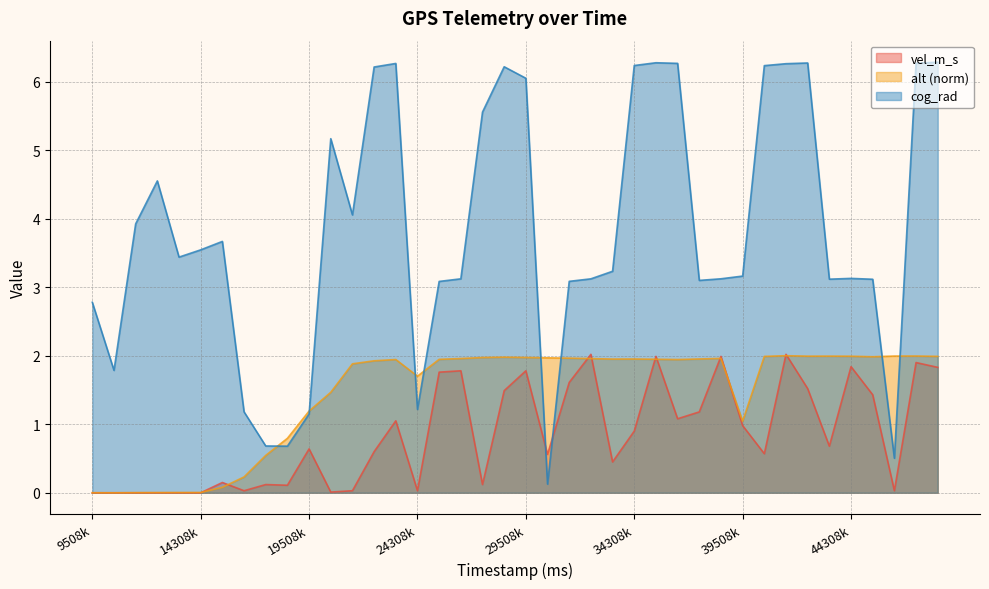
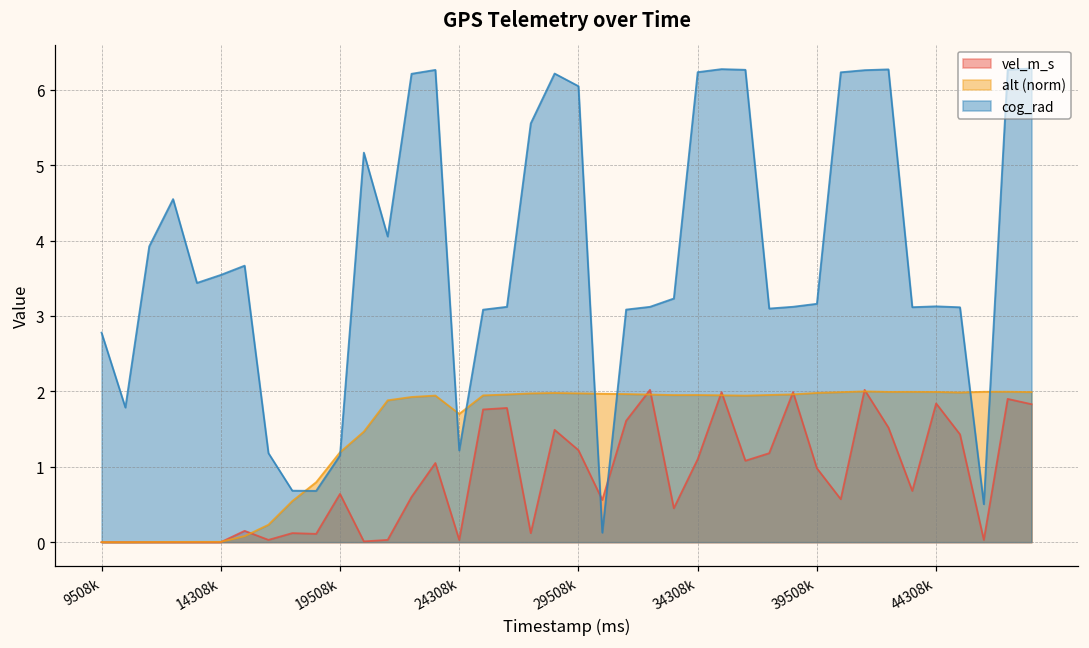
vel_m_s, 29508k: 1.8 -> 1.2
vel_m_s, 34308k: 0.9 -> 1.1
alt (norm), 39508k: 1.0 -> 2.0
